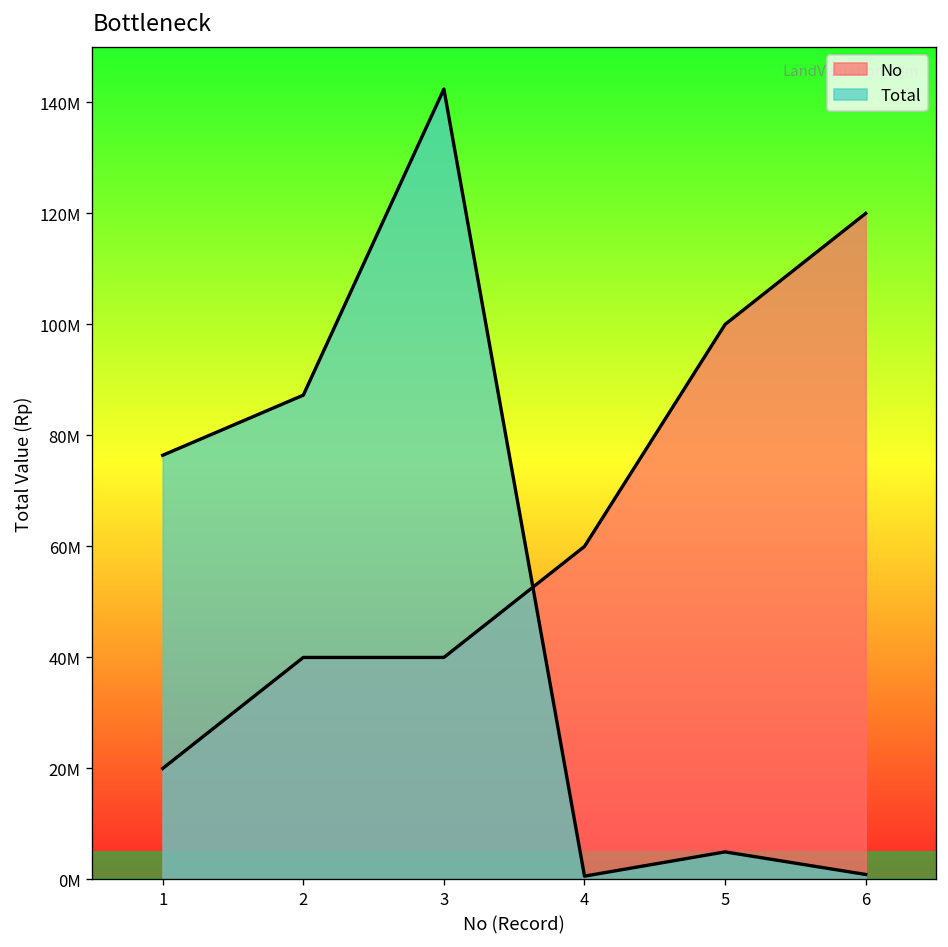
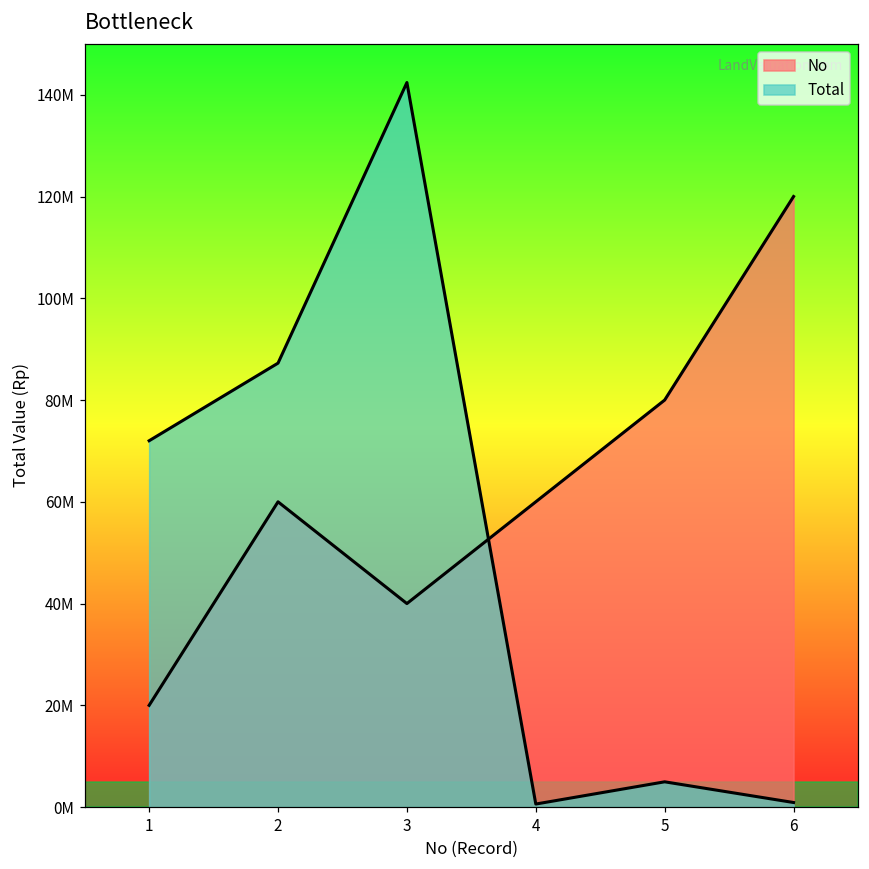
Total, 1: 76000000 -> 72000000
No, 2: 40000000 -> 60000000
No, 5: 100000000 -> 80000000
